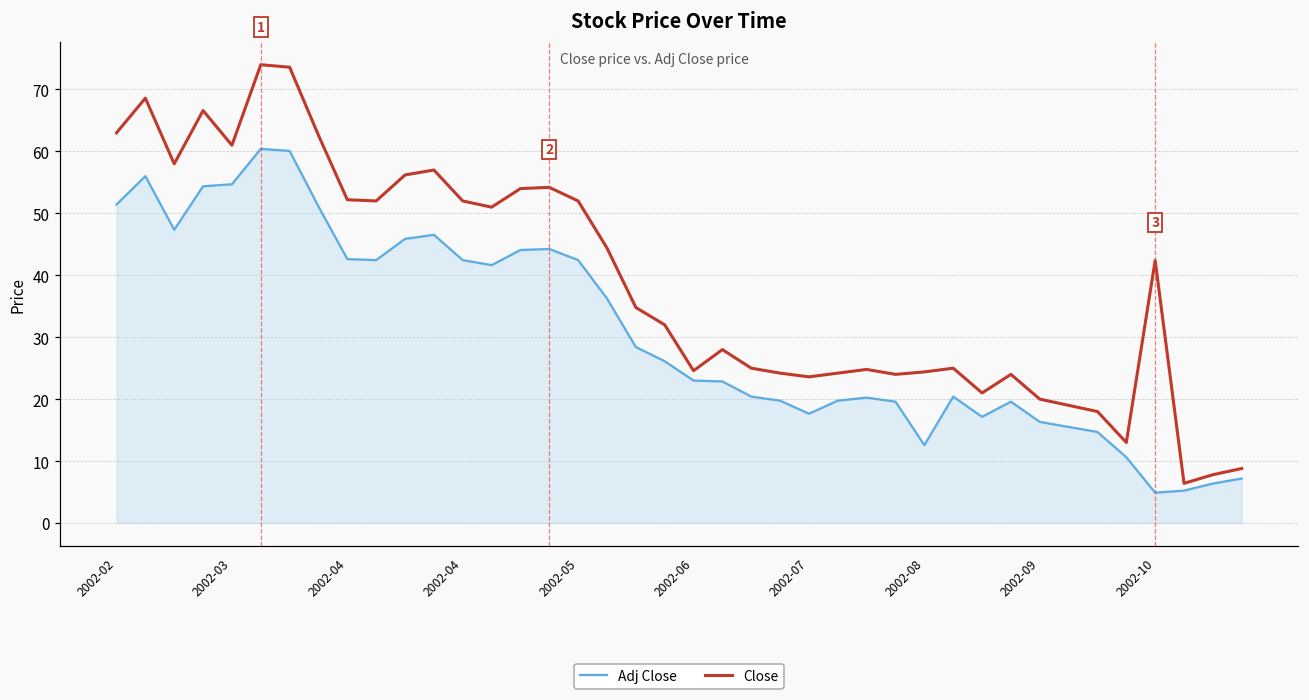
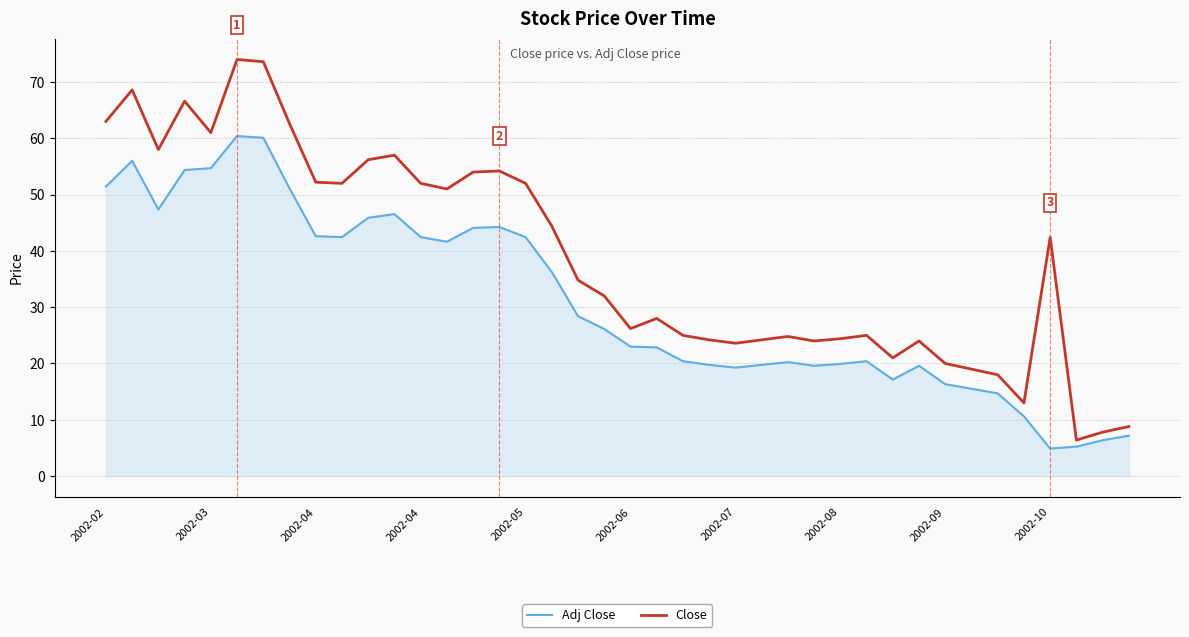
Close, 2002-06: 25 -> 26
Adj Close, 2002-07: 18 -> 19
Adj Close, 2002-08: 13 -> 20
